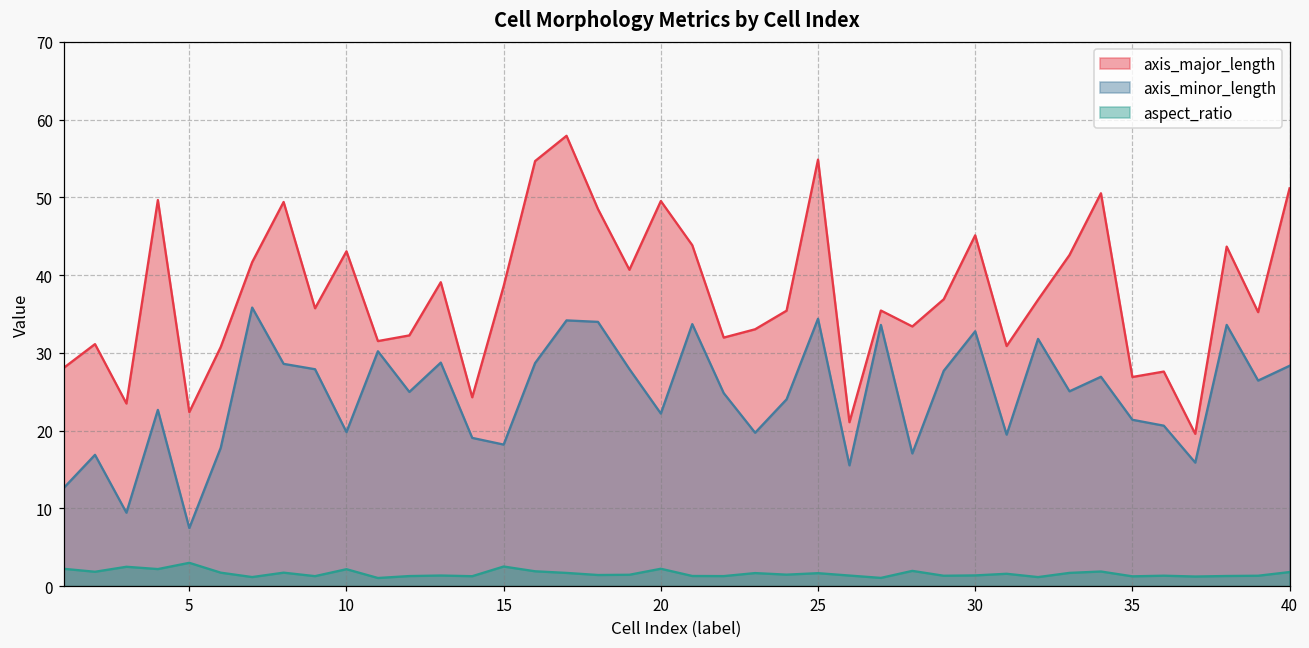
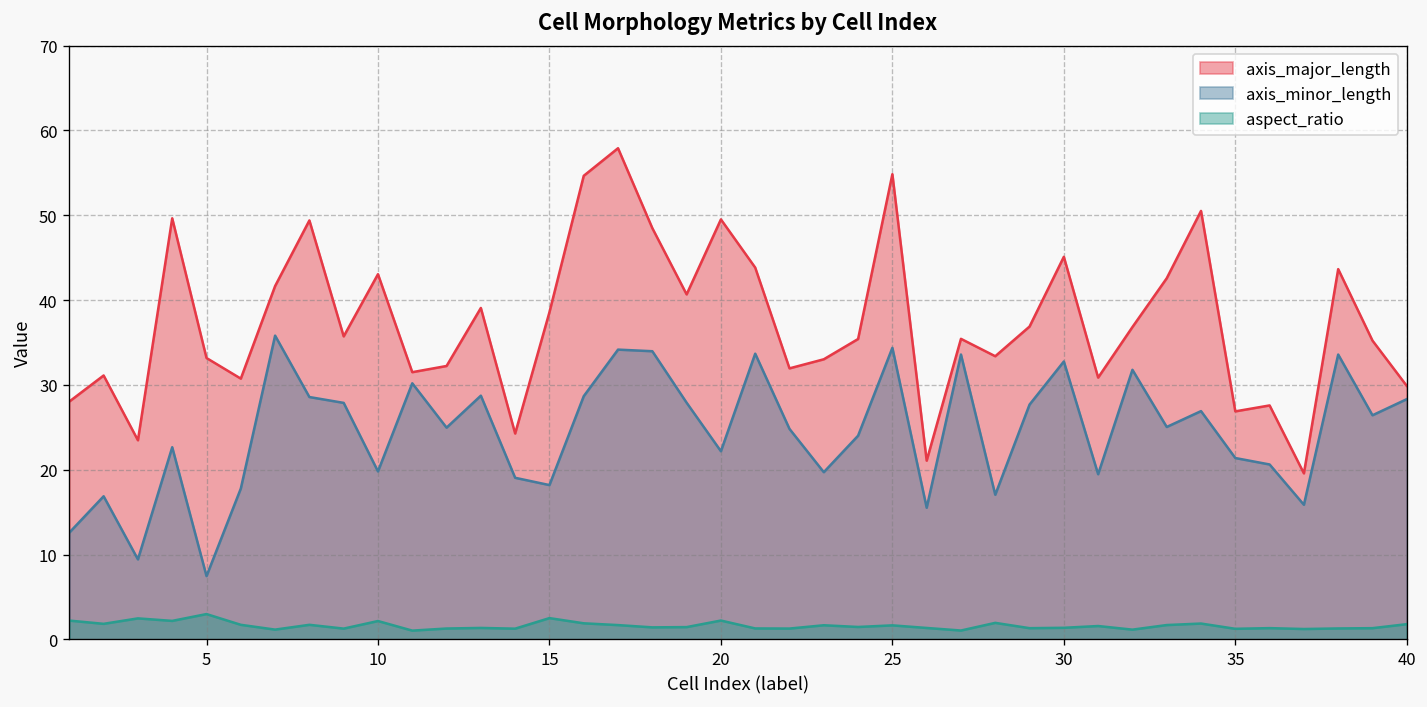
axis_major_length, 5: 22 -> 33
axis_major_length, 40: 51 -> 30
